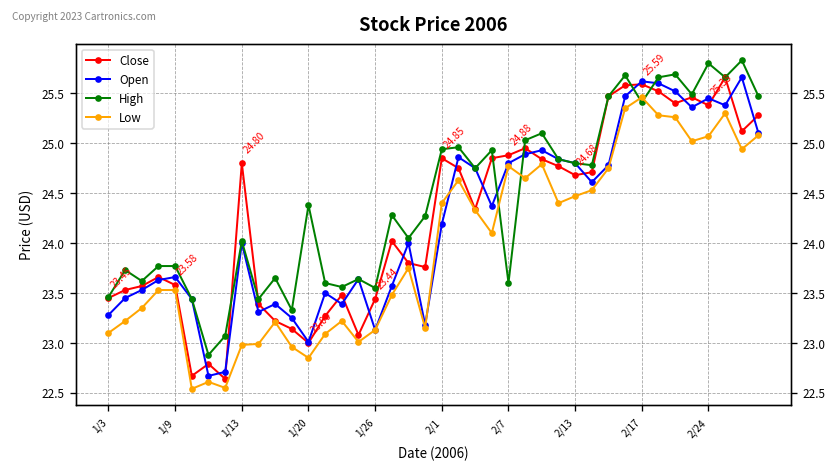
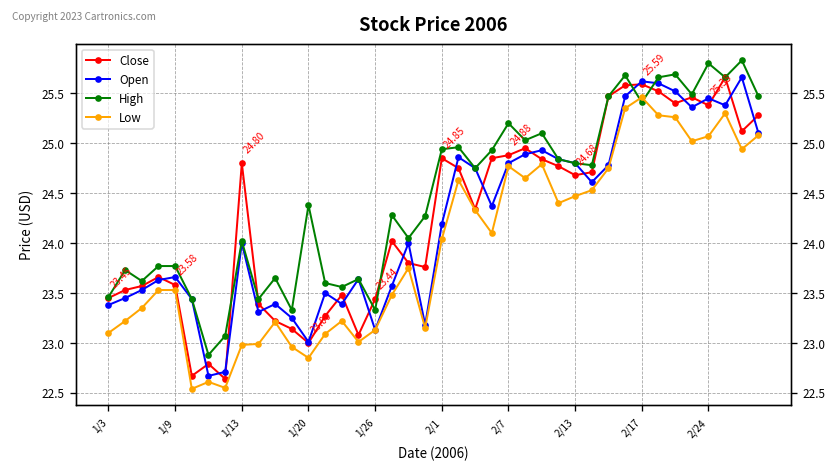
Open, 1/3: 23.3 -> 23.4
High, 1/26: 23.6 -> 23.3
Low, 2/1: 24.4 -> 24.0
High, 2/7: 23.6 -> 25.2
